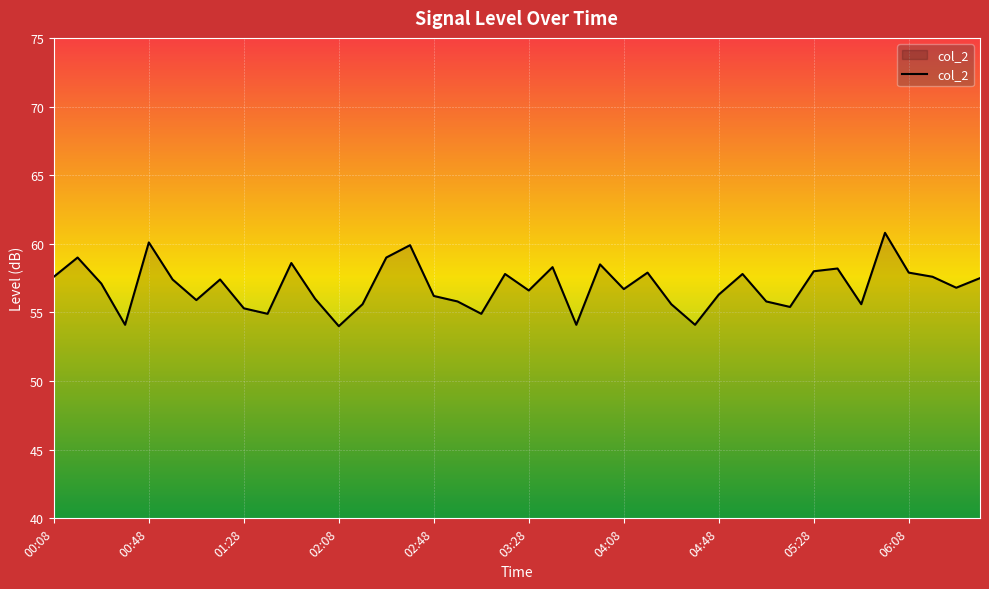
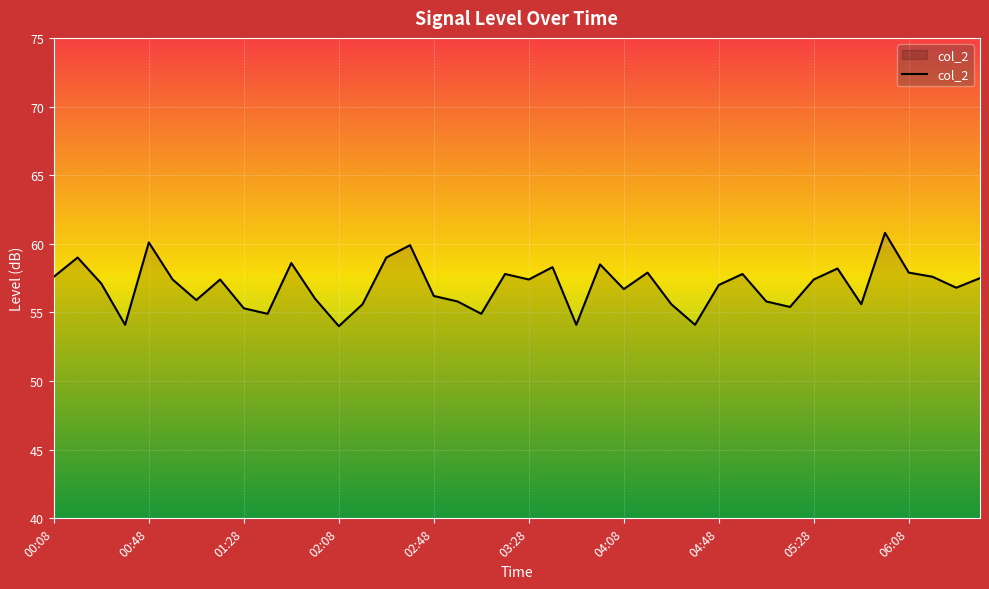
03:28: 56.6 -> 57.4
04:48: 56.3 -> 57.0
05:28: 58.0 -> 57.4
